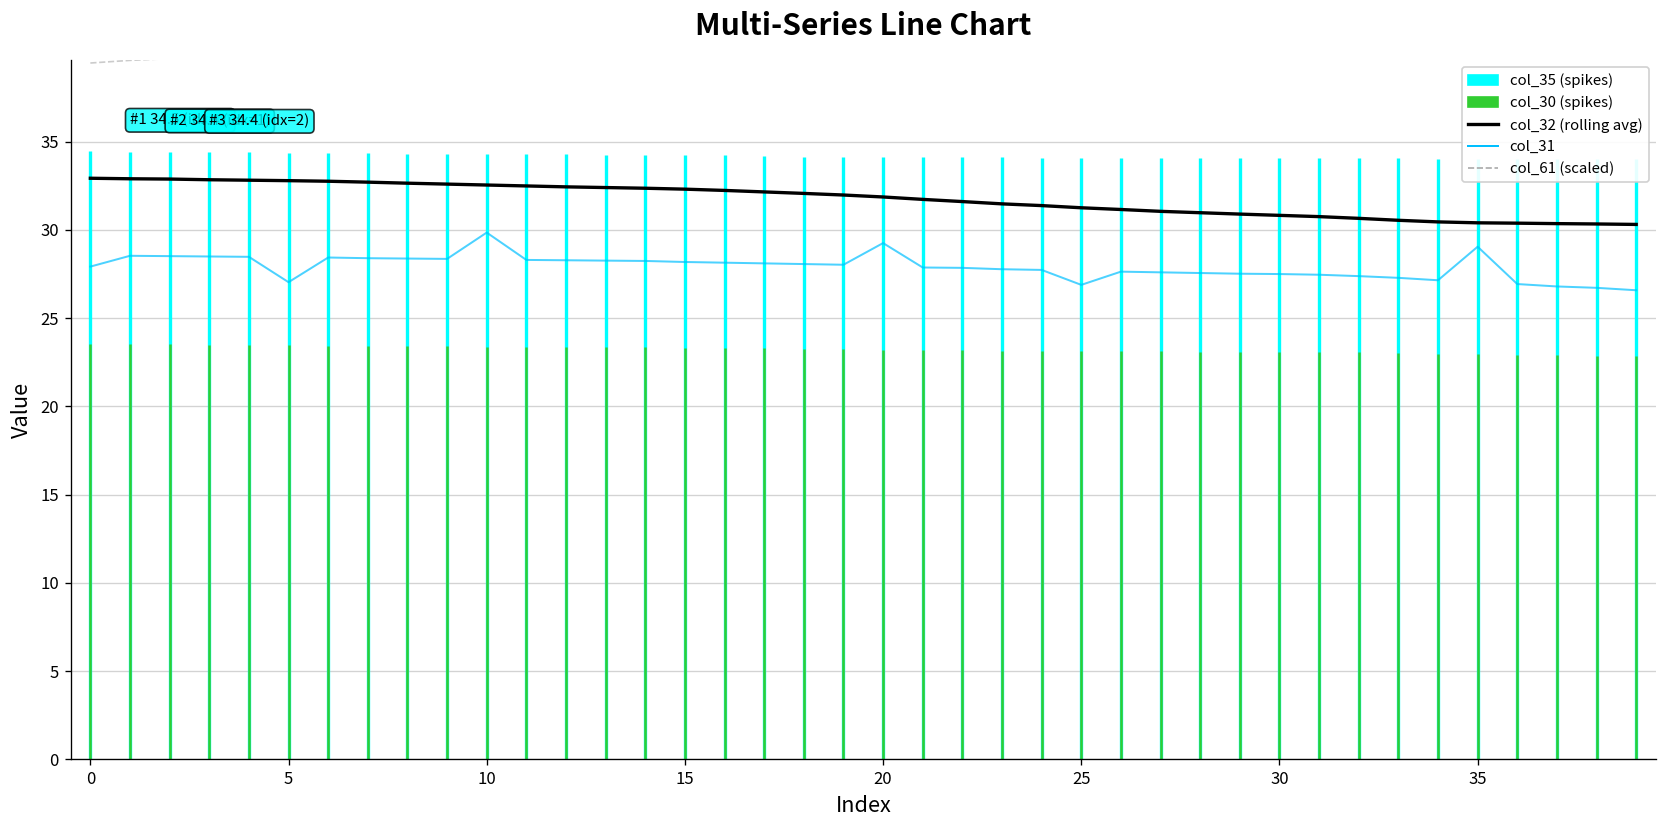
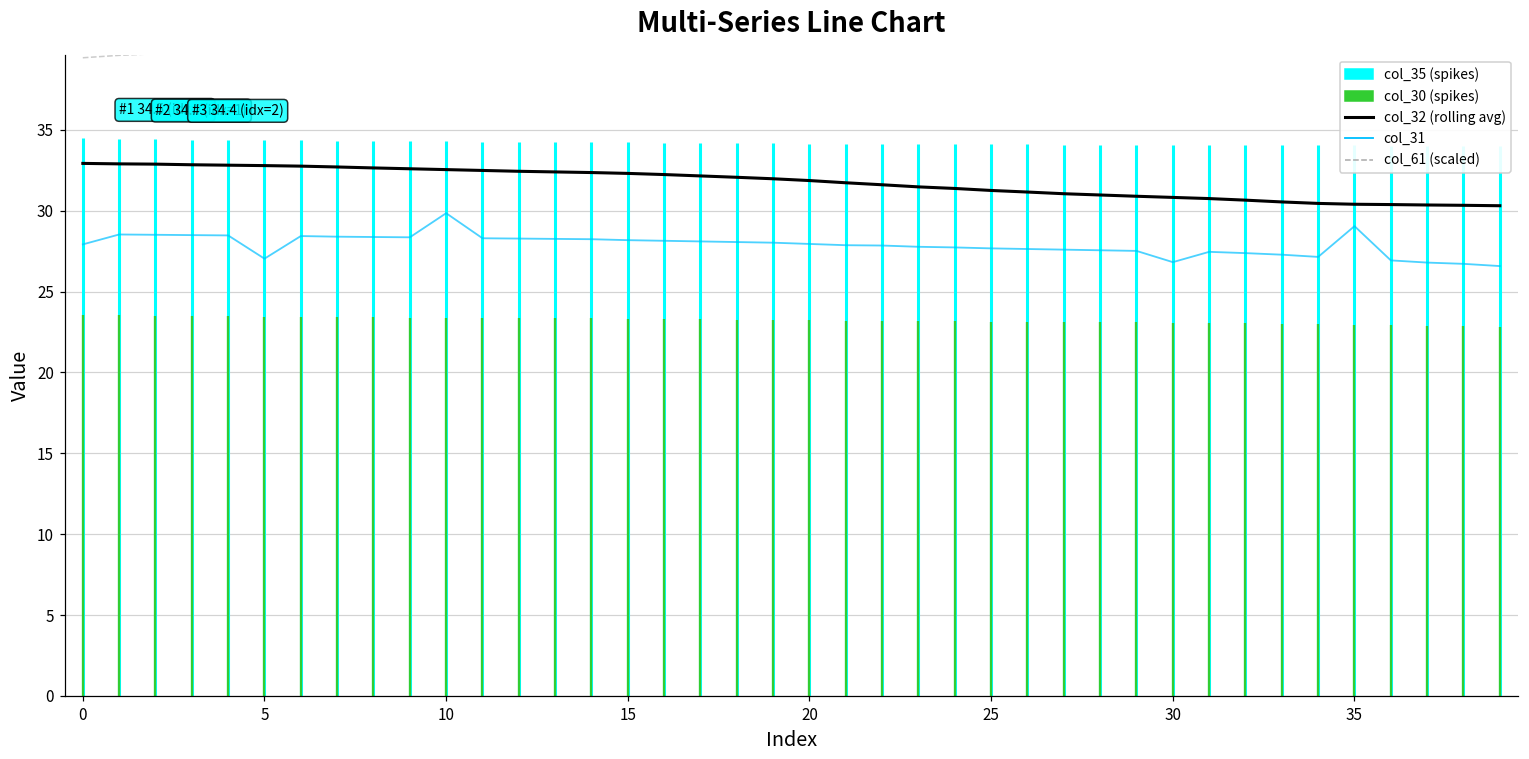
col_31, 20: 29.2 -> 27.9
col_31, 25: 26.9 -> 27.7
col_31, 30: 27.5 -> 26.8
